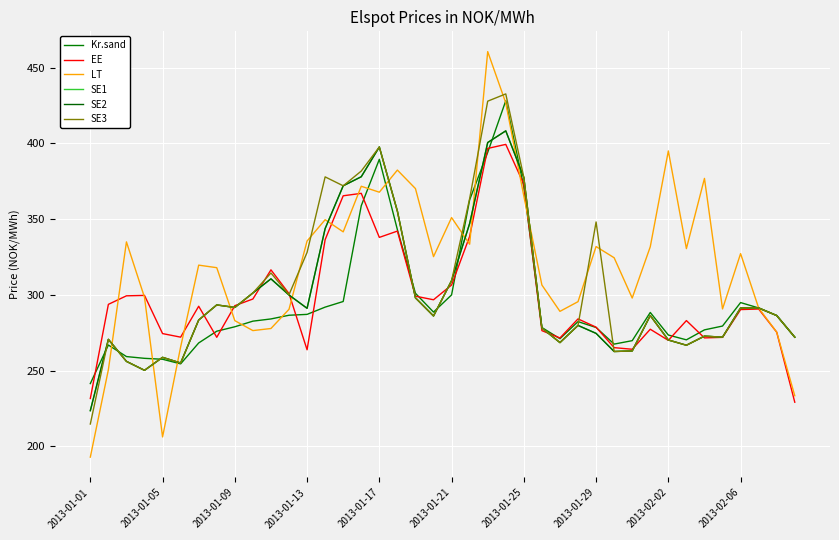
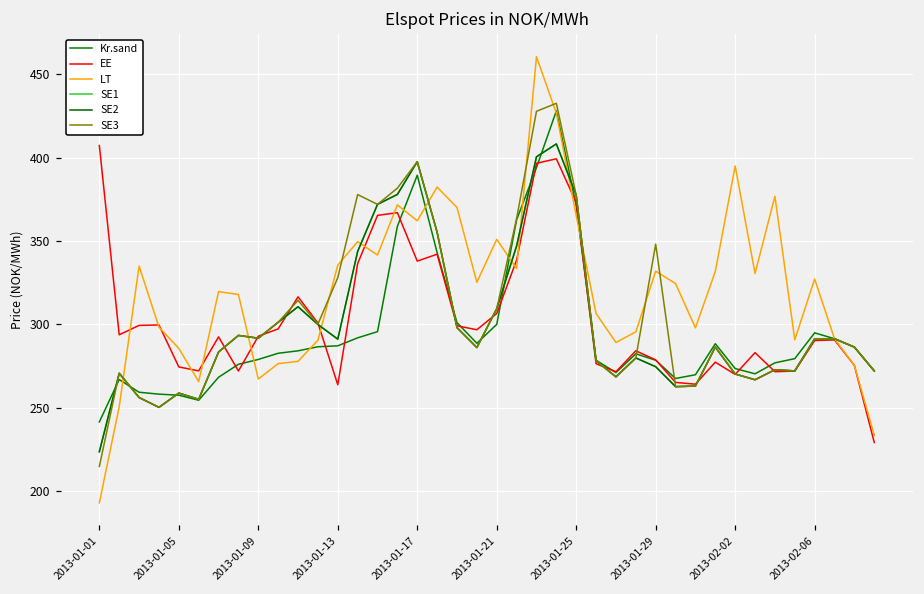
EE, 2013-01-01: 232 -> 407
LT, 2013-01-05: 206 -> 286
LT, 2013-01-09: 283 -> 267
LT, 2013-01-17: 368 -> 362
